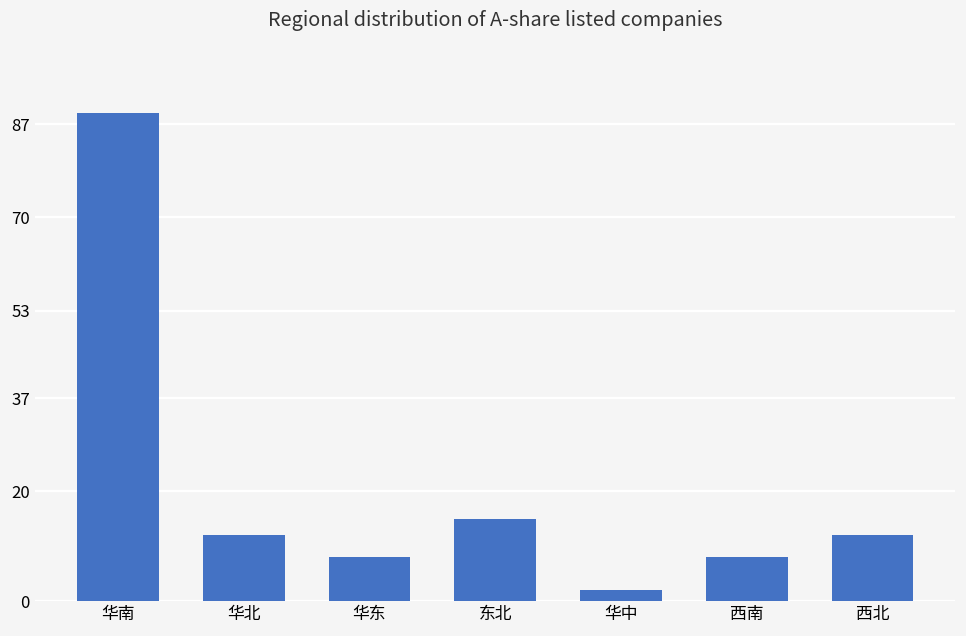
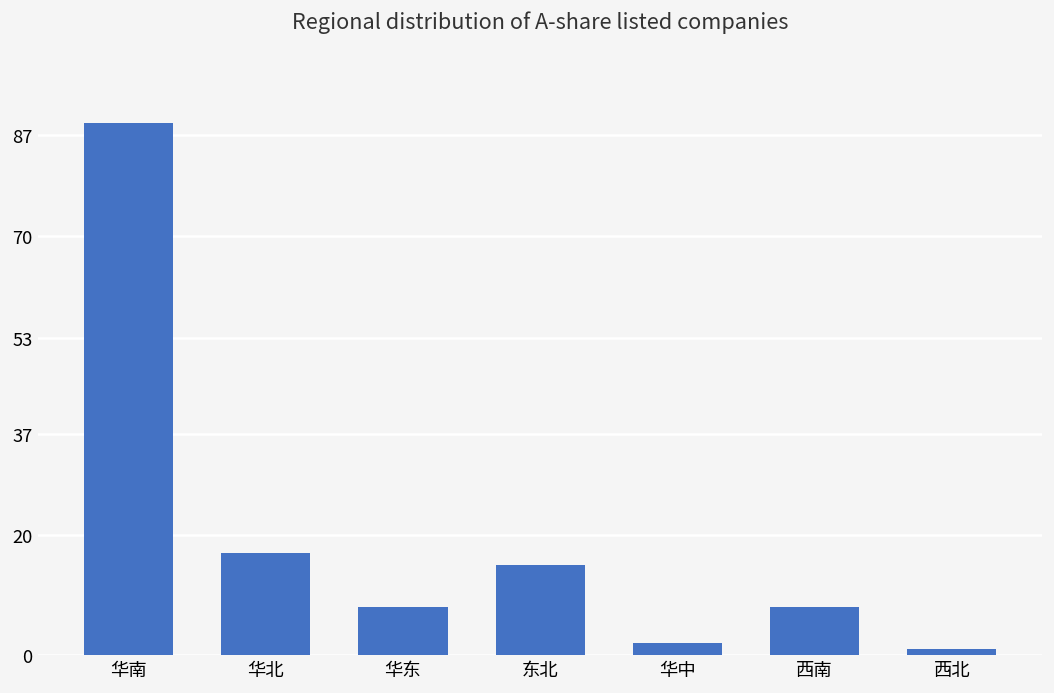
华北: 12 -> 17
西北: 12 -> 1
